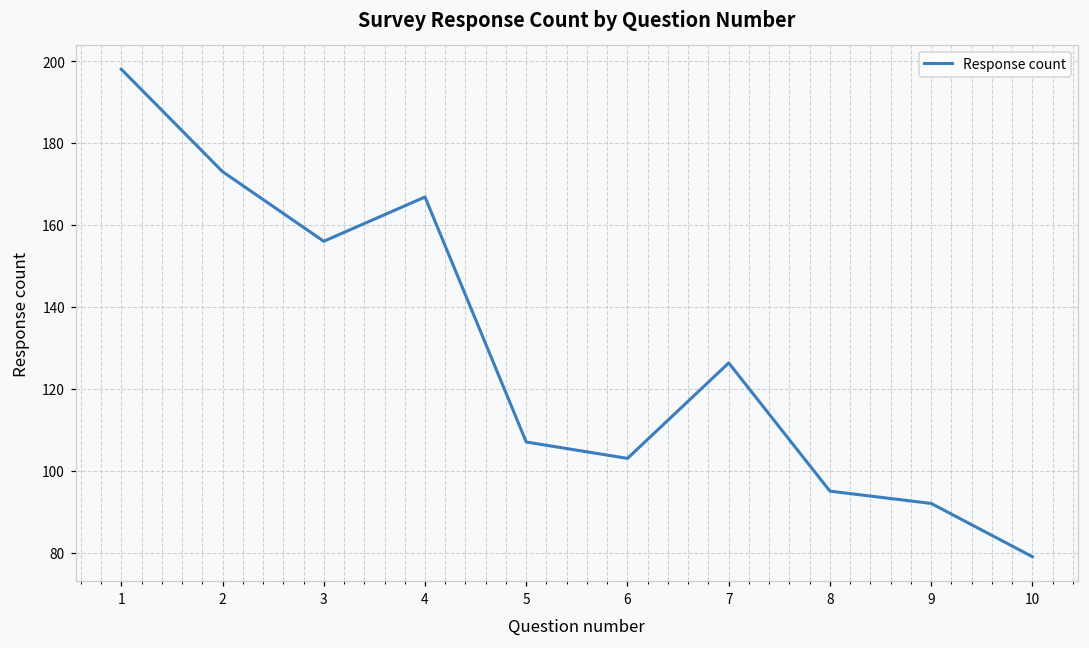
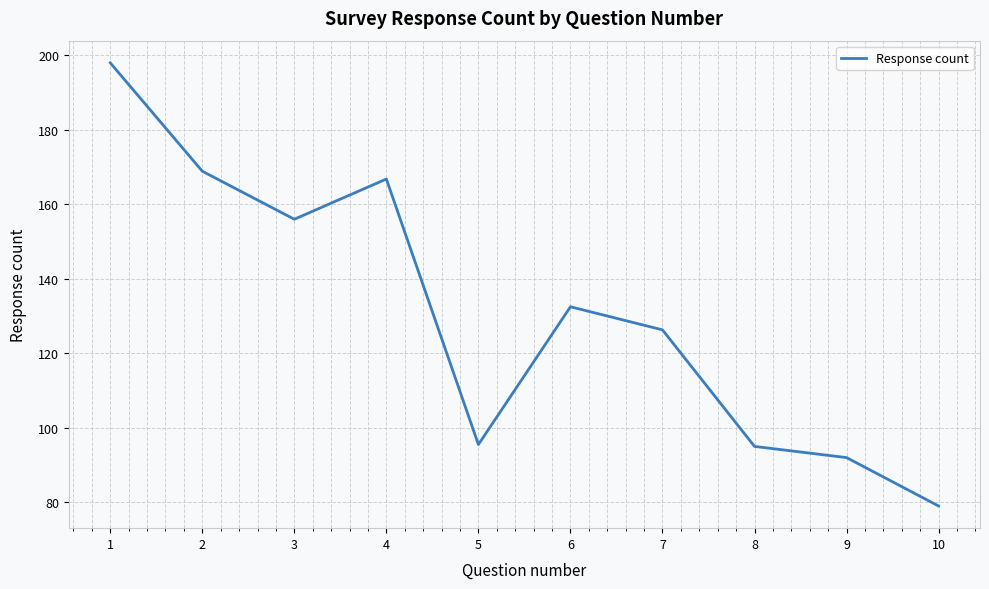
2: 173 -> 169
5: 107 -> 96
6: 103 -> 133
